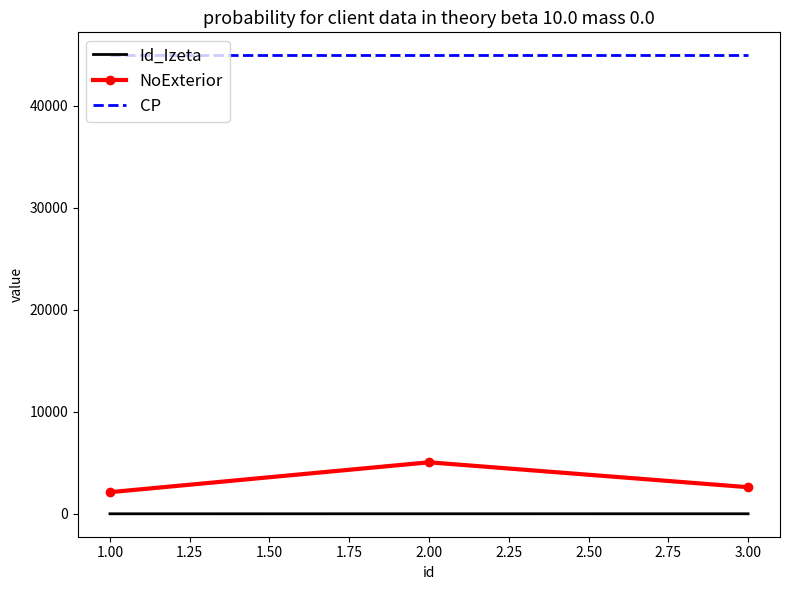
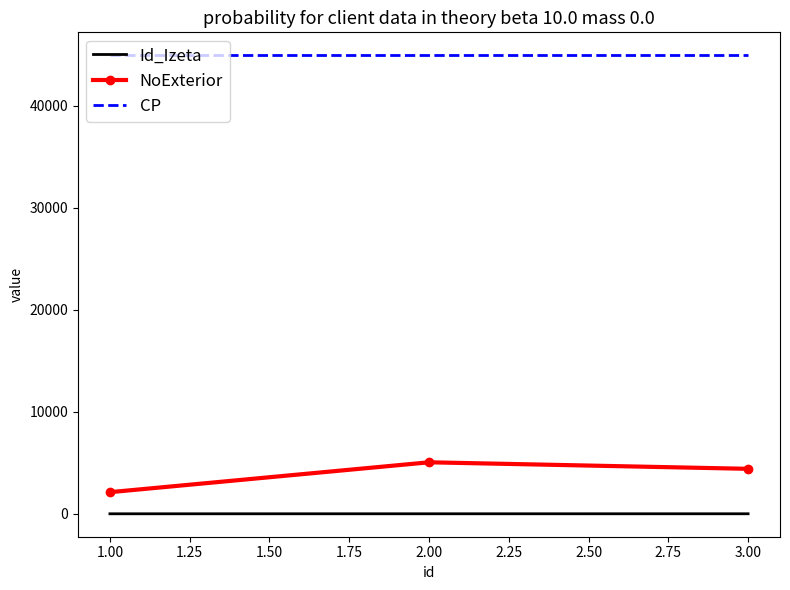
NoExterior, 3.00: 2600 -> 4400
